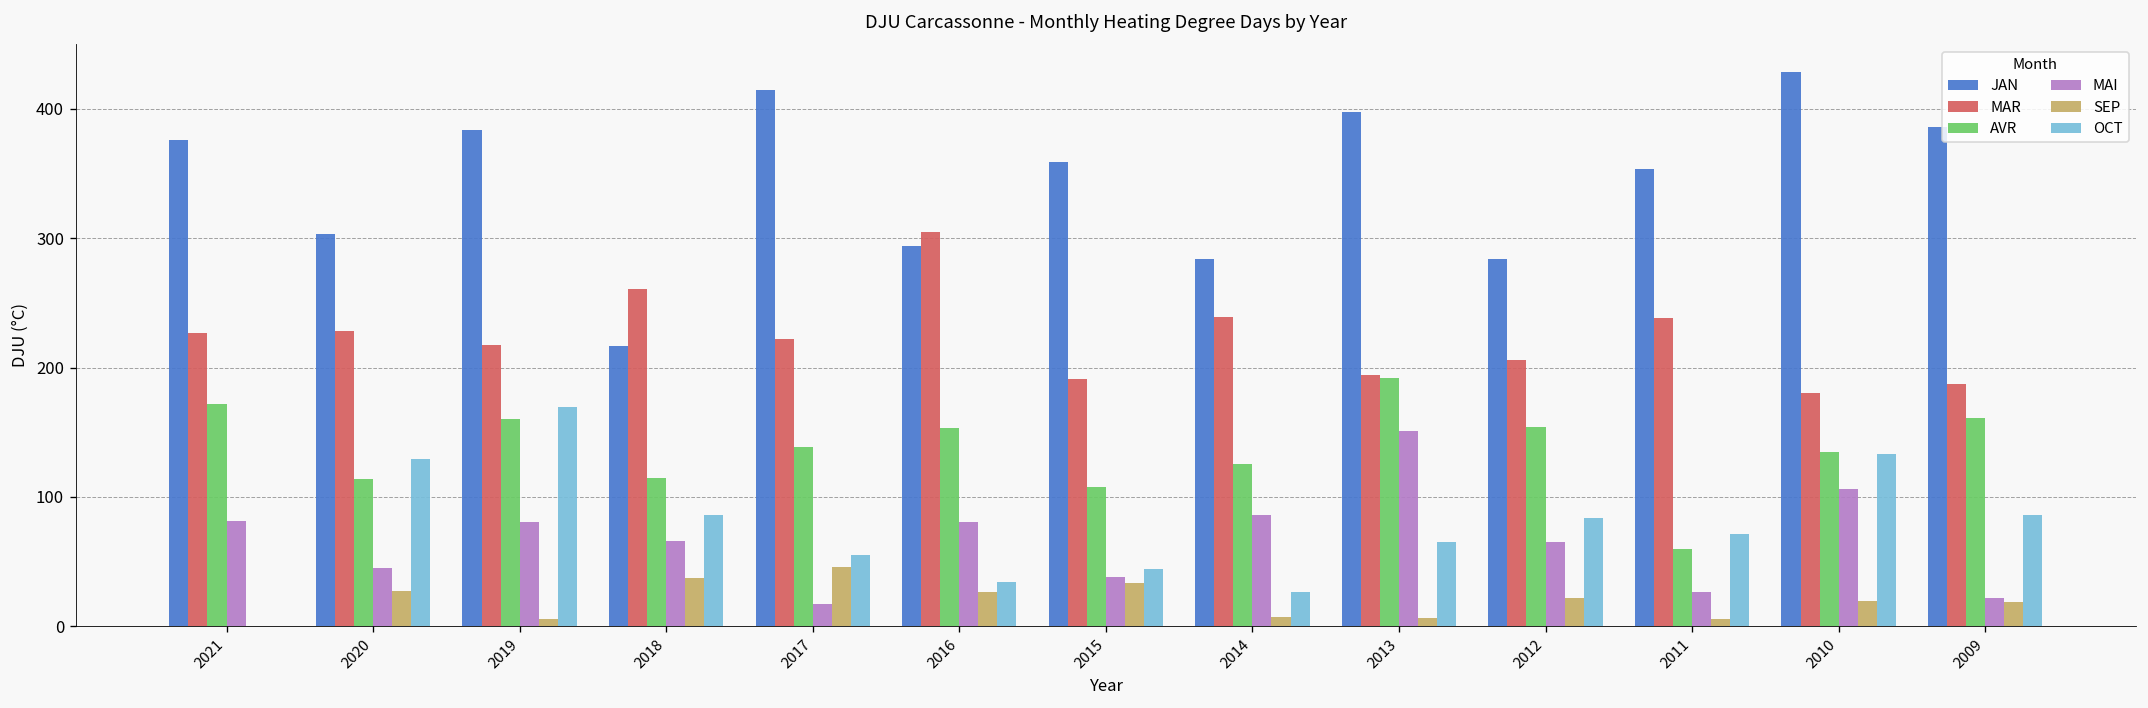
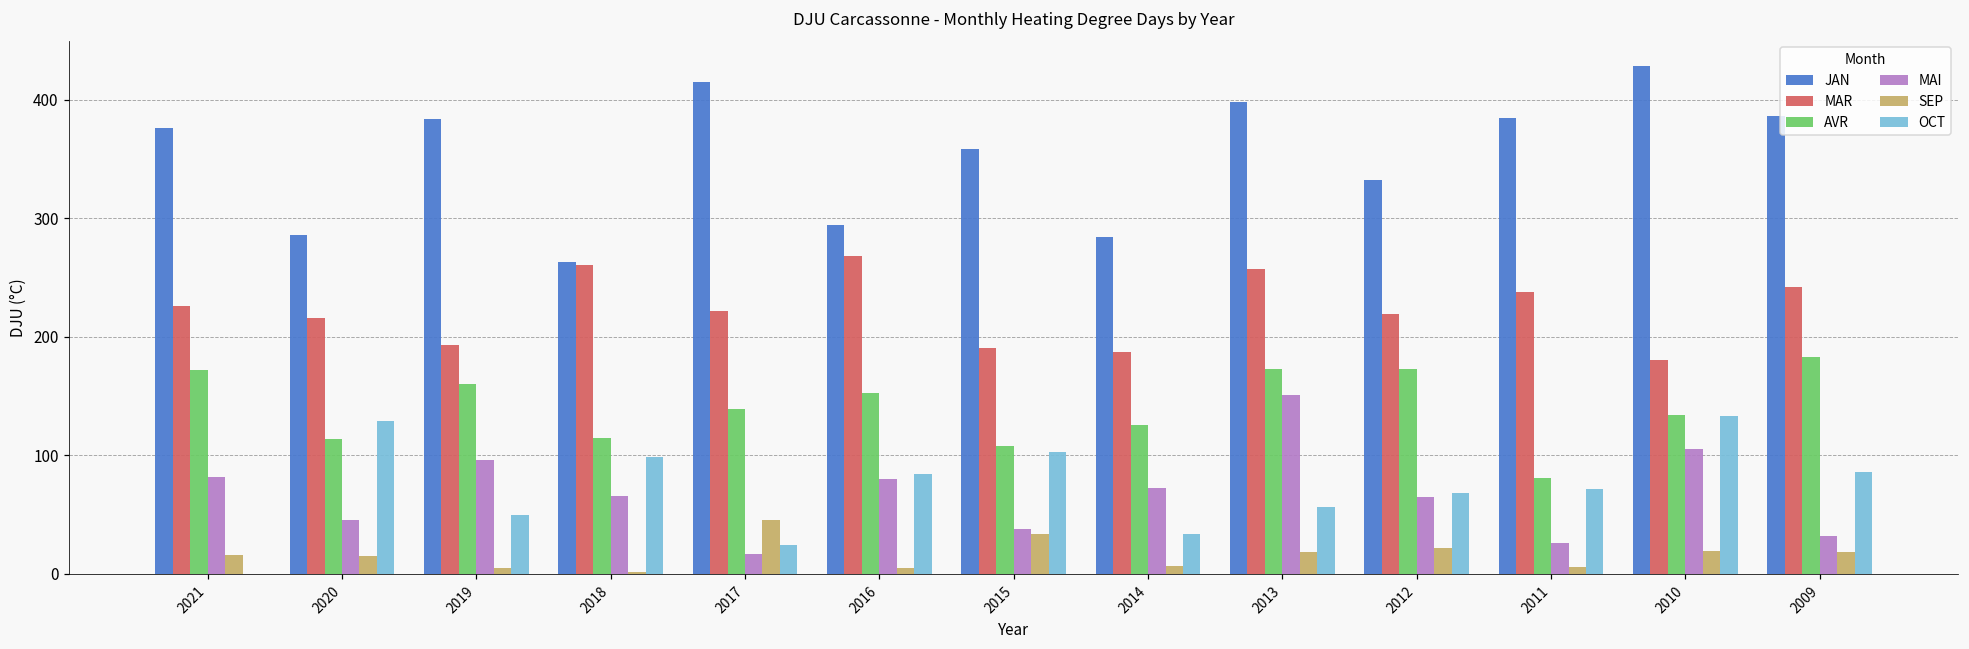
SEP, 2021: 0 -> 16
JAN, 2020: 303 -> 286
MAR, 2020: 229 -> 216
SEP, 2020: 27 -> 15
MAR, 2019: 218 -> 194
MAI, 2019: 80 -> 96
OCT, 2019: 170 -> 49
JAN, 2018: 217 -> 263
SEP, 2018: 37 -> 1
OCT, 2018: 86 -> 99
OCT, 2017: 55 -> 24
MAR, 2016: 305 -> 268
SEP, 2016: 27 -> 5
OCT, 2016: 34 -> 84
OCT, 2015: 44 -> 103
MAR, 2014: 239 -> 187
MAI, 2014: 86 -> 73
OCT, 2014: 26 -> 34
MAR, 2013: 194 -> 257
AVR, 2013: 192 -> 173
SEP, 2013: 6 -> 18
OCT, 2013: 65 -> 56
JAN, 2012: 284 -> 332
MAR, 2012: 206 -> 220
AVR, 2012: 154 -> 173
OCT, 2012: 84 -> 68
JAN, 2011: 354 -> 385
AVR, 2011: 59 -> 81
MAR, 2009: 187 -> 243
AVR, 2009: 161 -> 183
MAI, 2009: 22 -> 32
